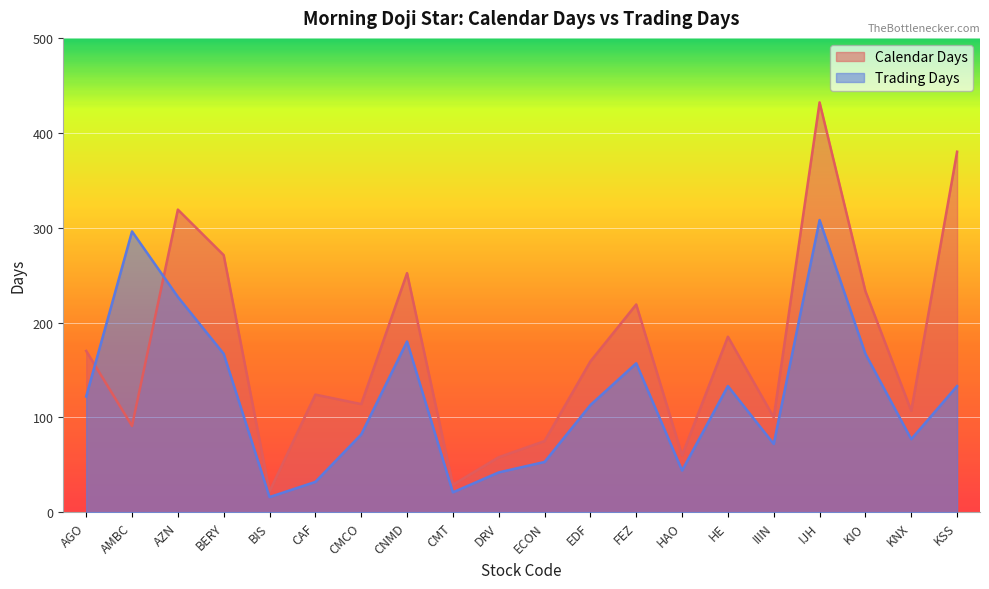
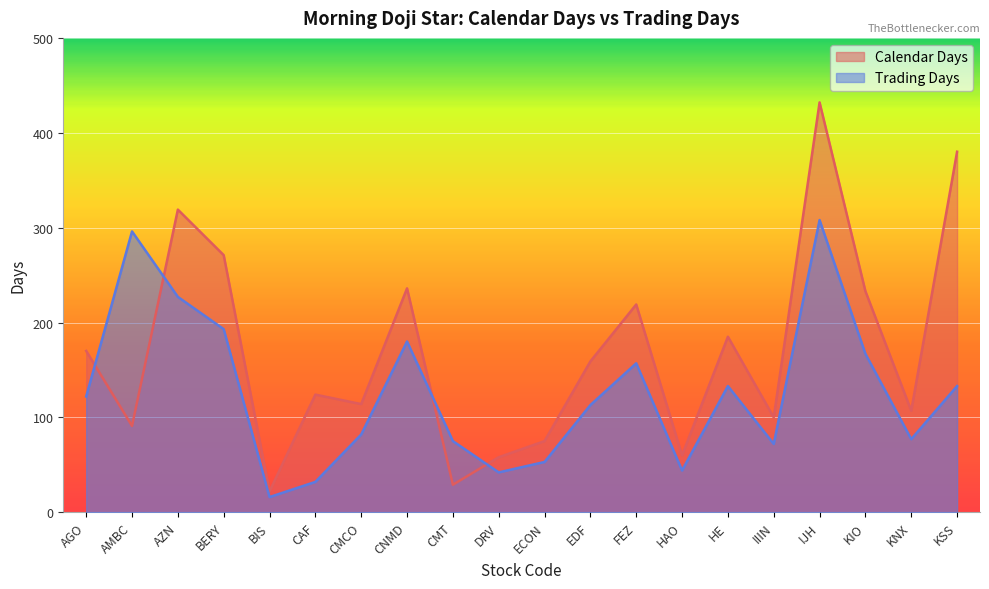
Trading Days, BERY: 170 -> 190
Calendar Days, CNMD: 250 -> 240
Trading Days, CMT: 20 -> 80
